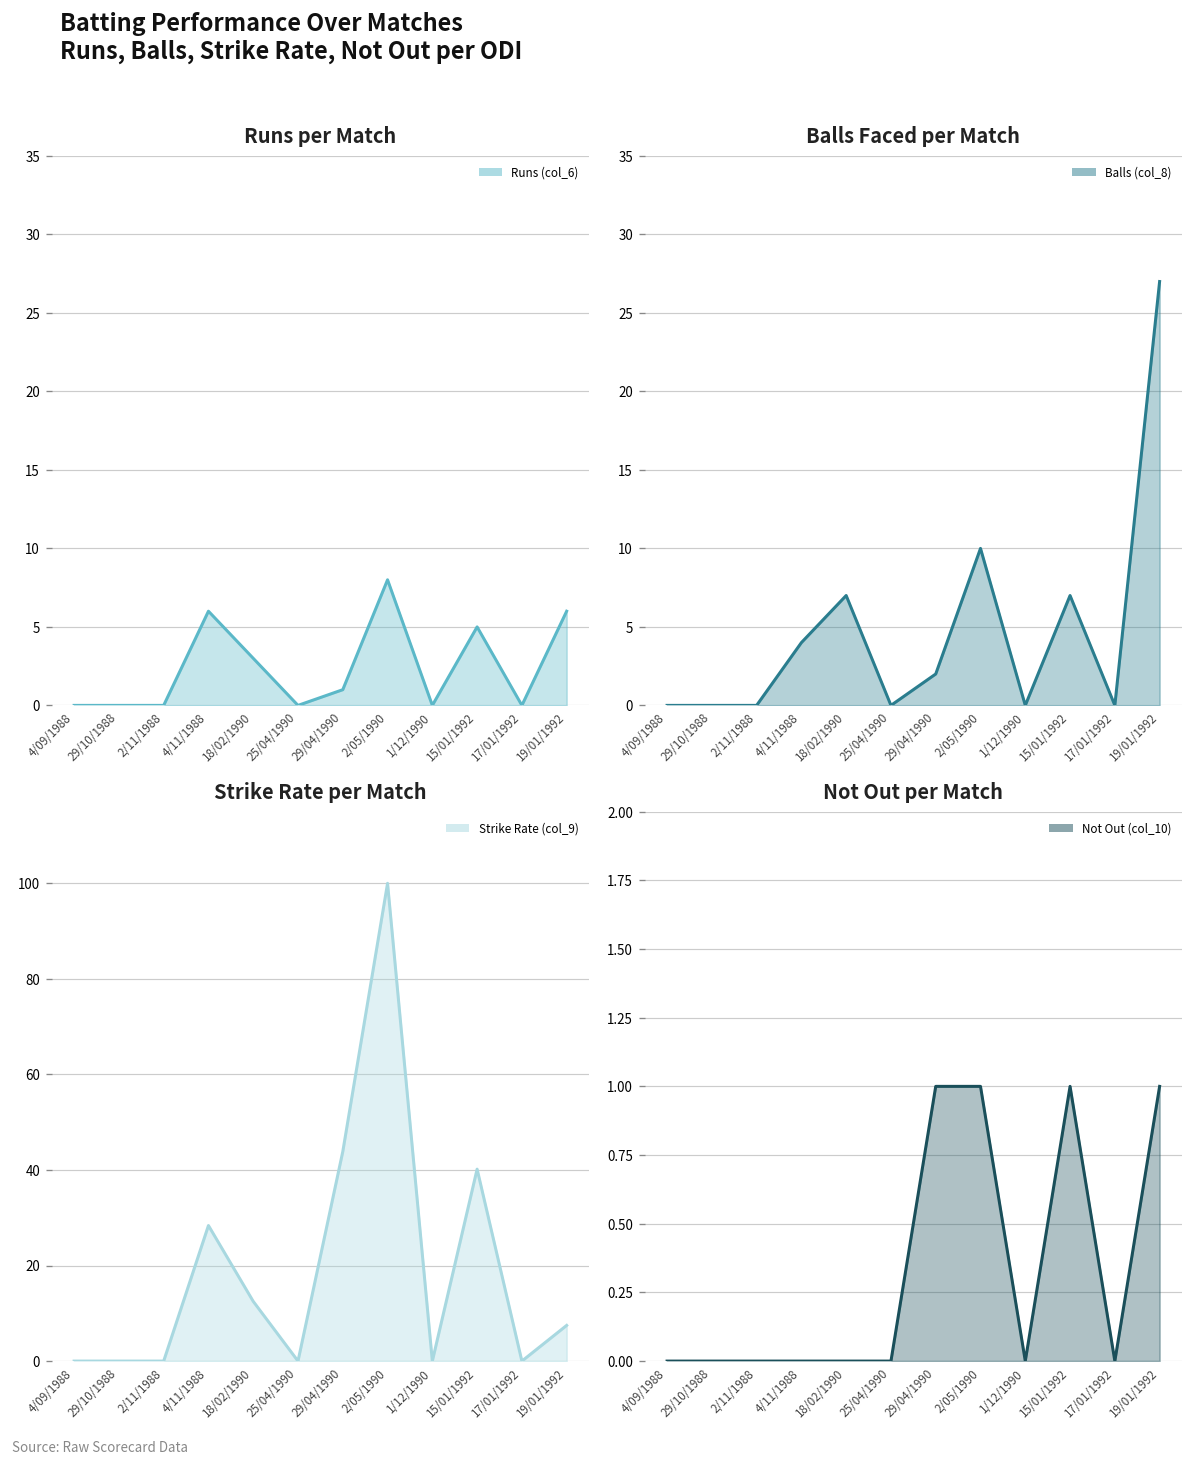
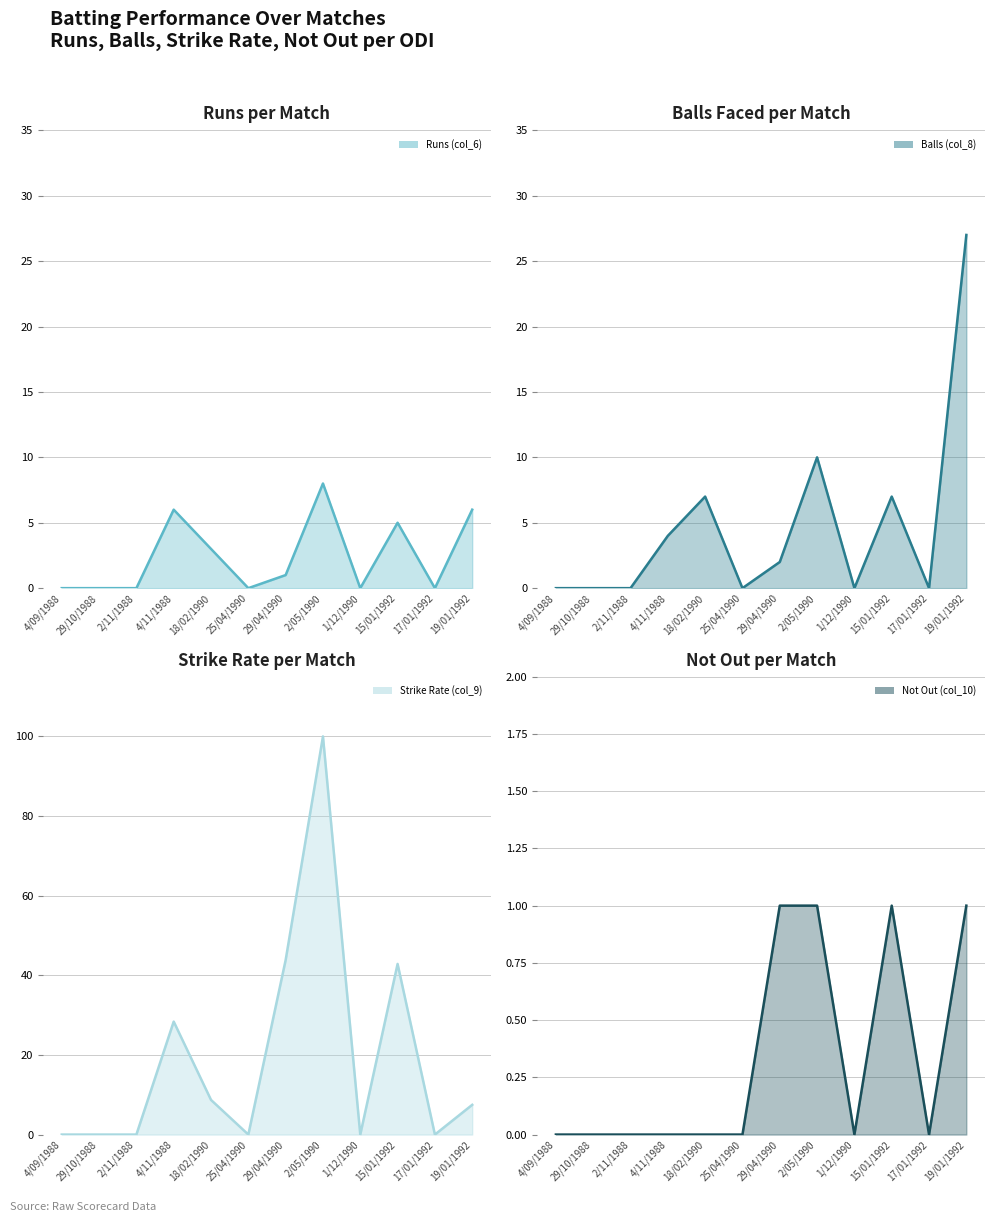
Strike Rate per Match, 18/02/1990: 13 -> 9
Strike Rate per Match, 15/01/1992: 40 -> 43
